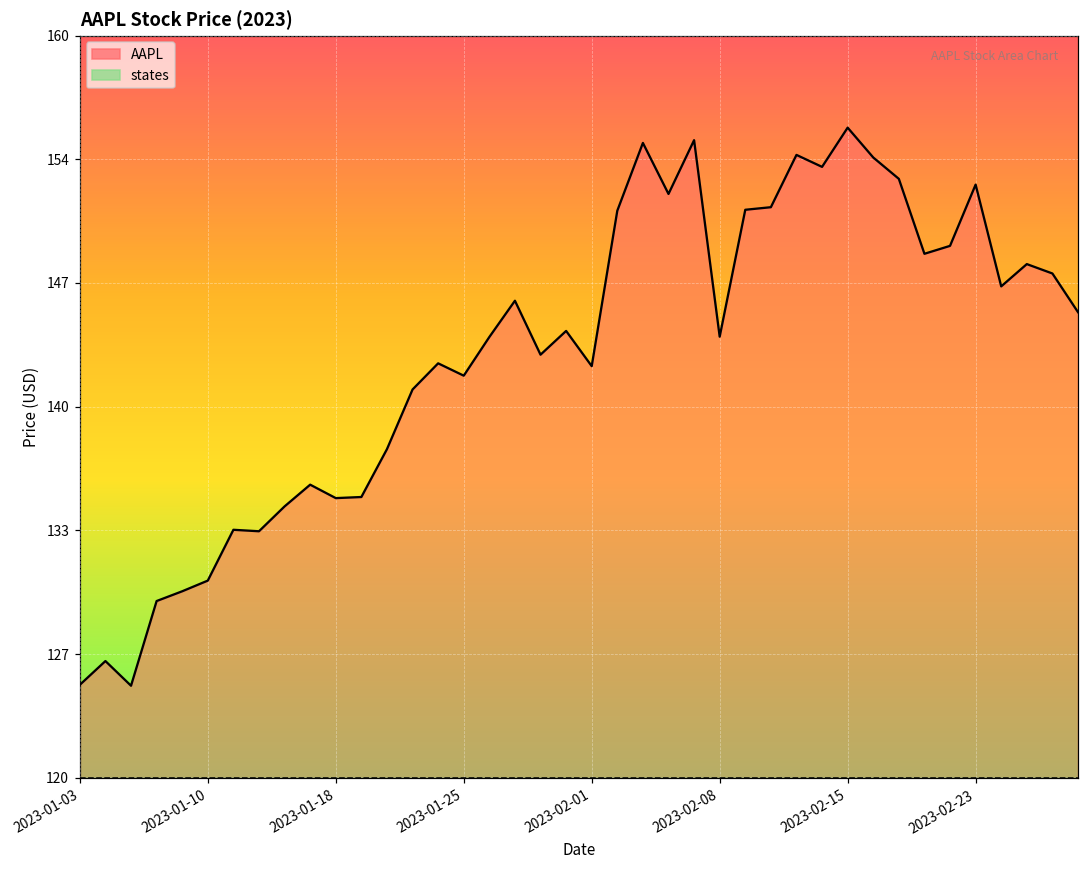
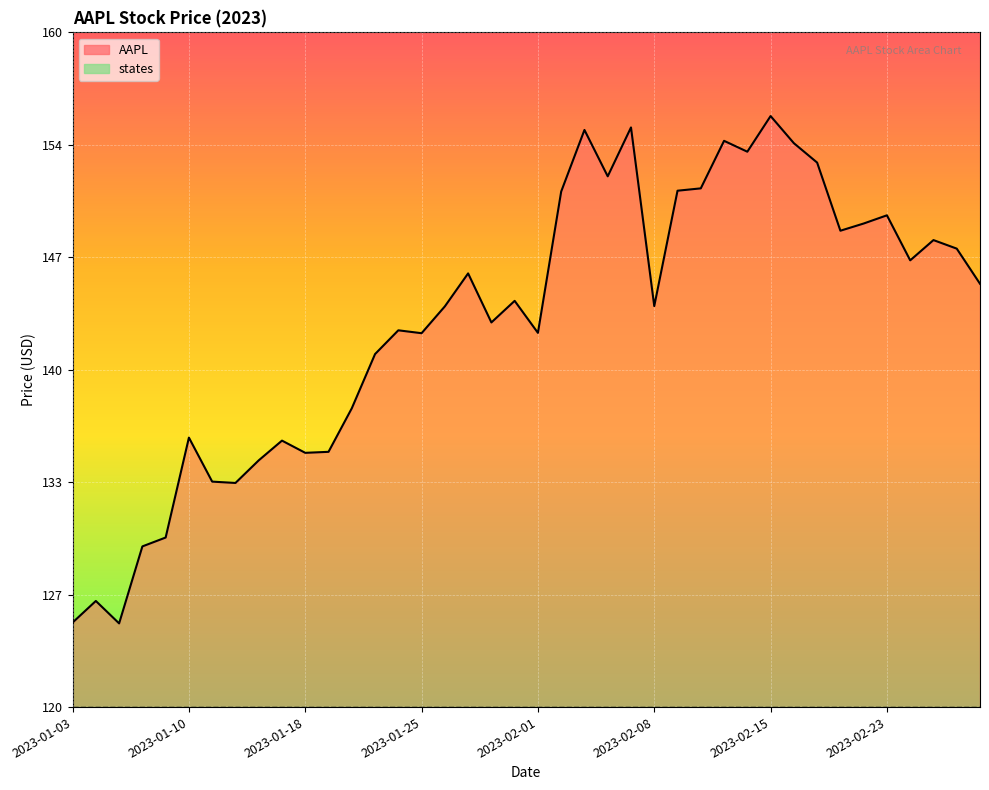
AAPL, 2023-01-10: 130.7 -> 136.1
AAPL, 2023-01-25: 141.9 -> 142.4
AAPL, 2023-02-23: 152.2 -> 149.4
